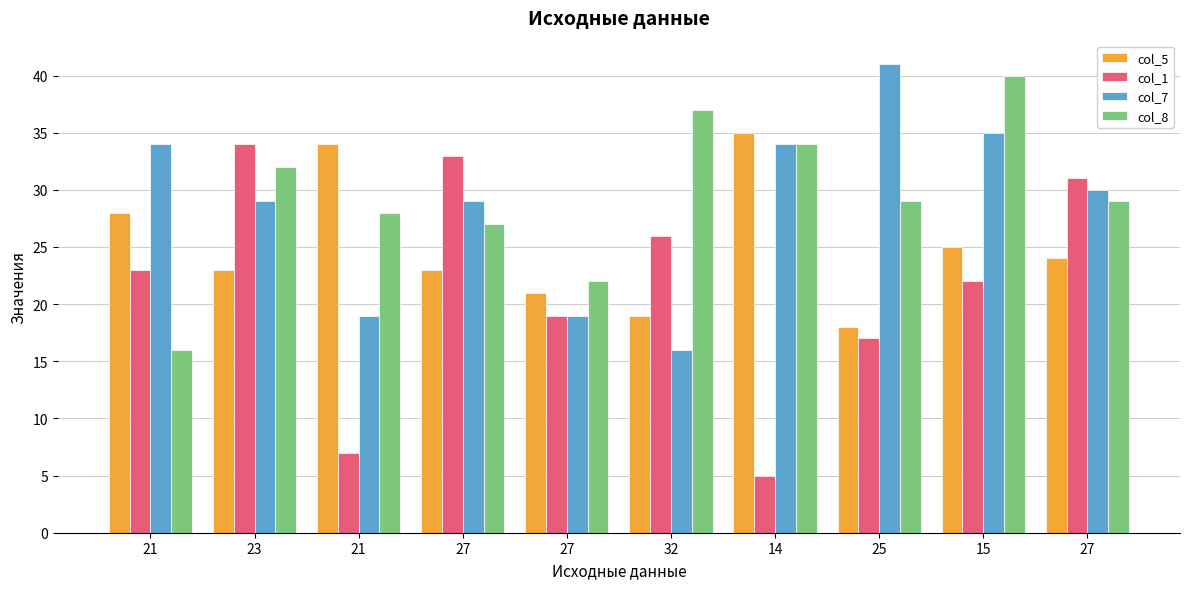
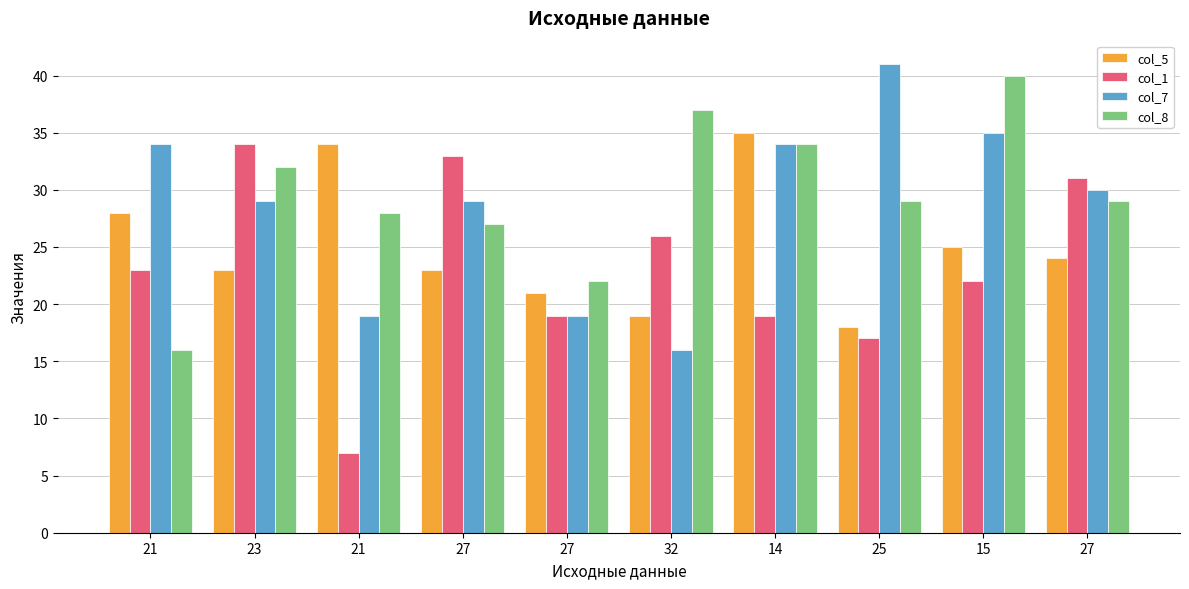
col_1, 14: 5 -> 19
